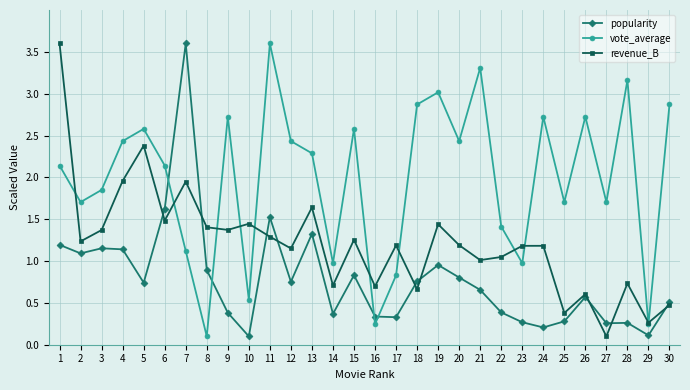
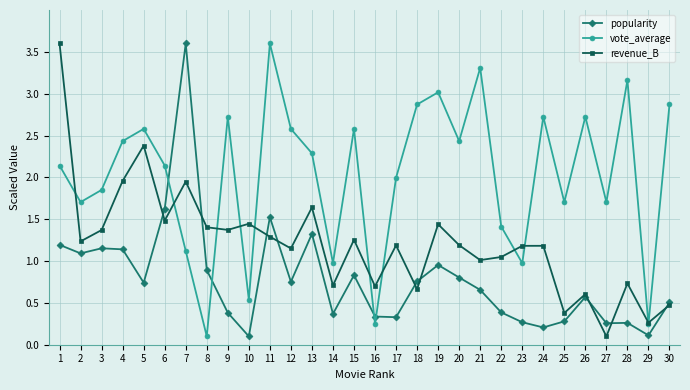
vote_average, 12: 2.4 -> 2.6
vote_average, 17: 0.8 -> 2.0
